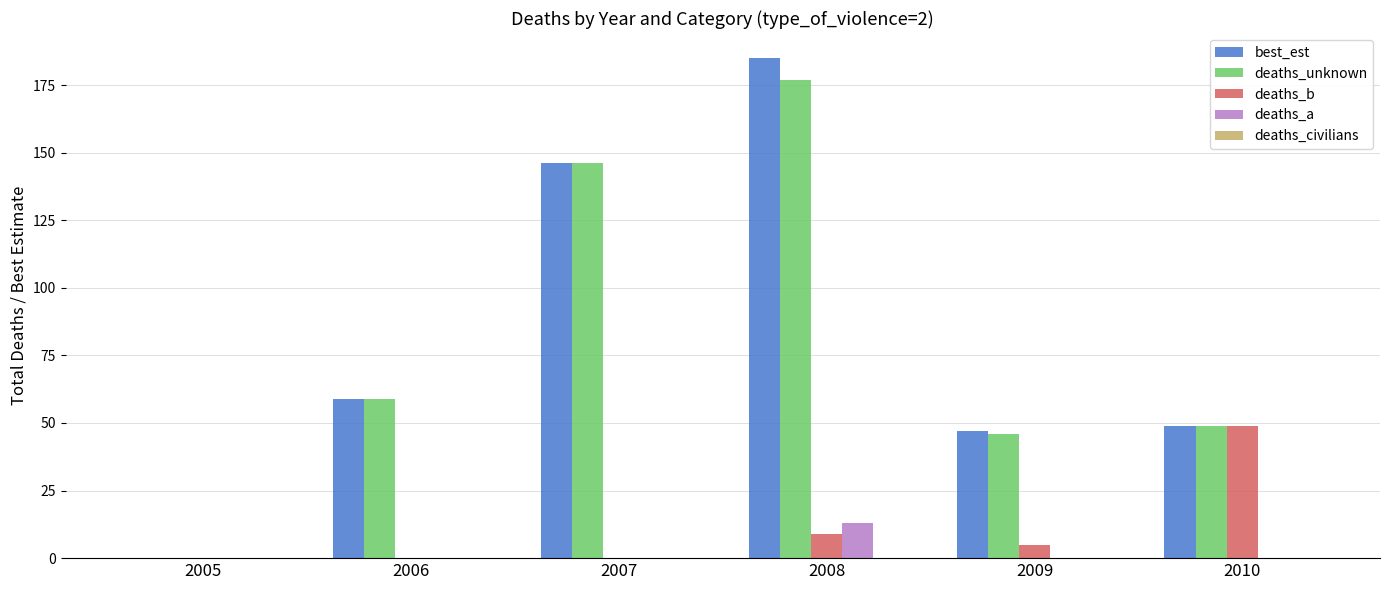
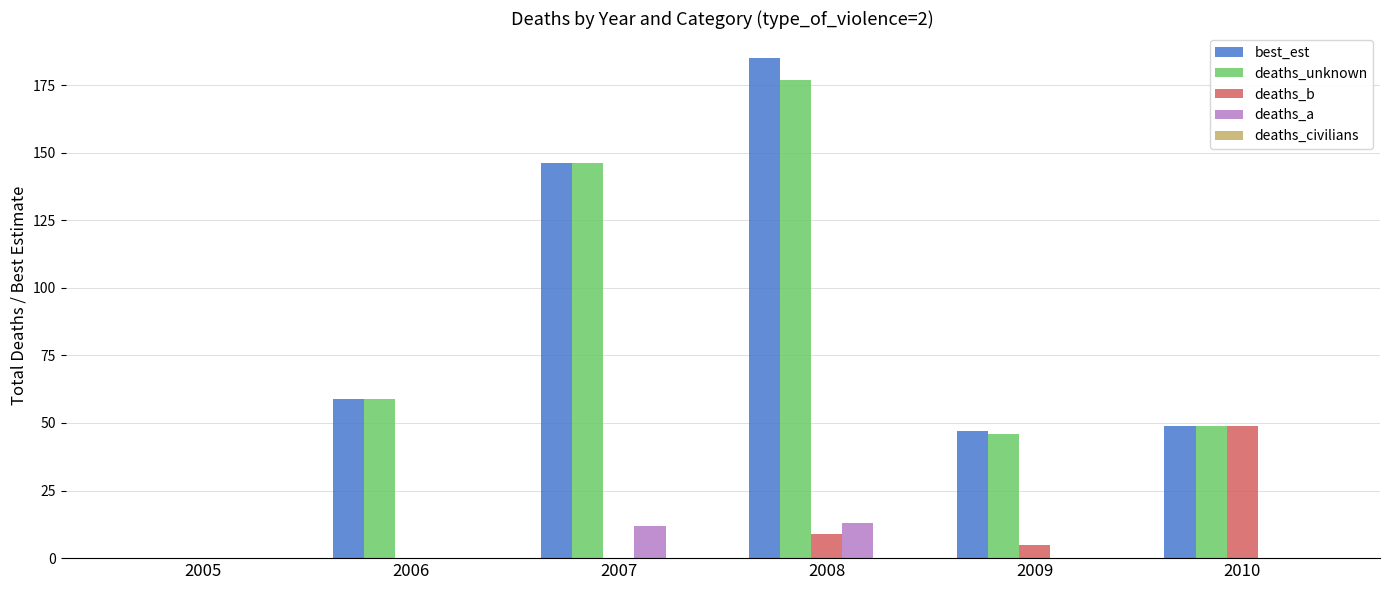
deaths_a, 2007: 0 -> 12
